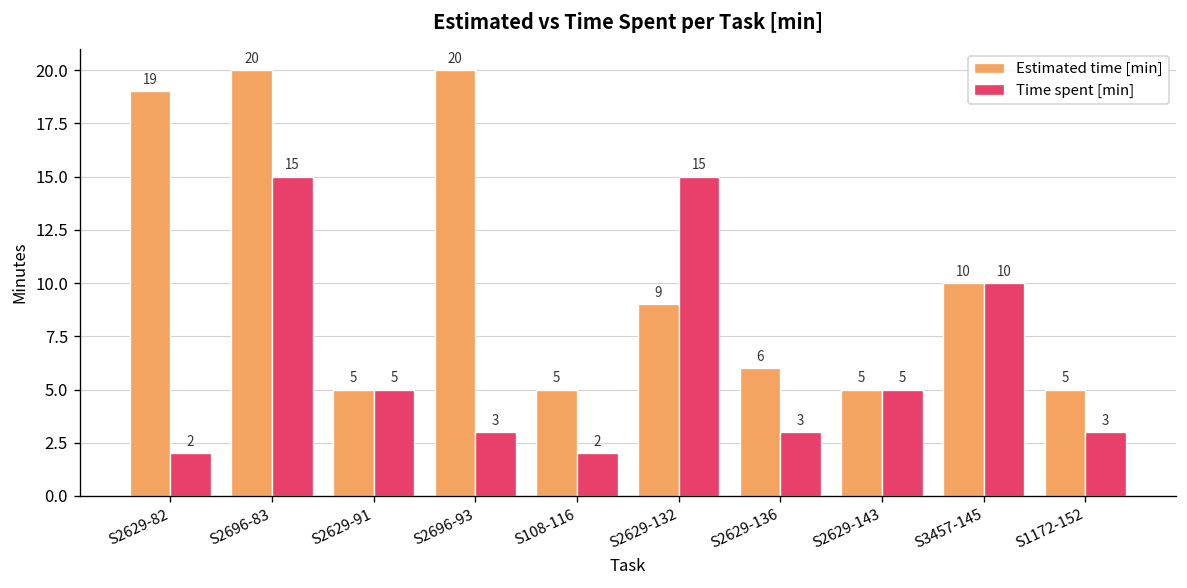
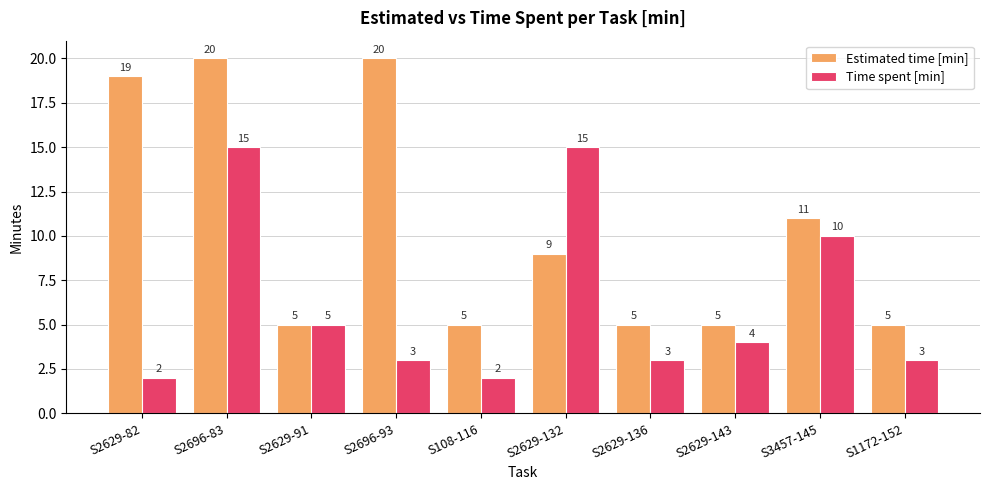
Estimated time [min], S2629-136: 6 -> 5
Time spent [min], S2629-143: 5 -> 4
Estimated time [min], S3457-145: 10 -> 11
